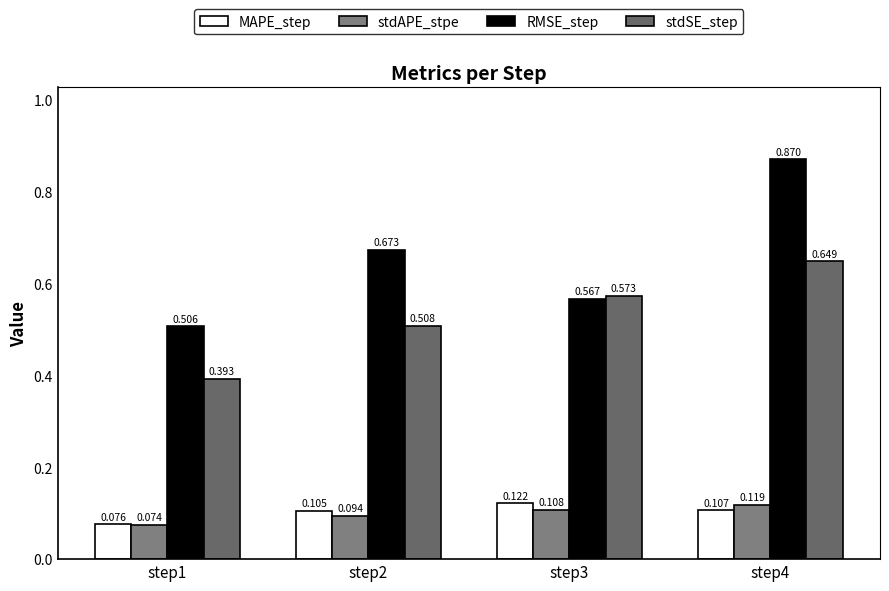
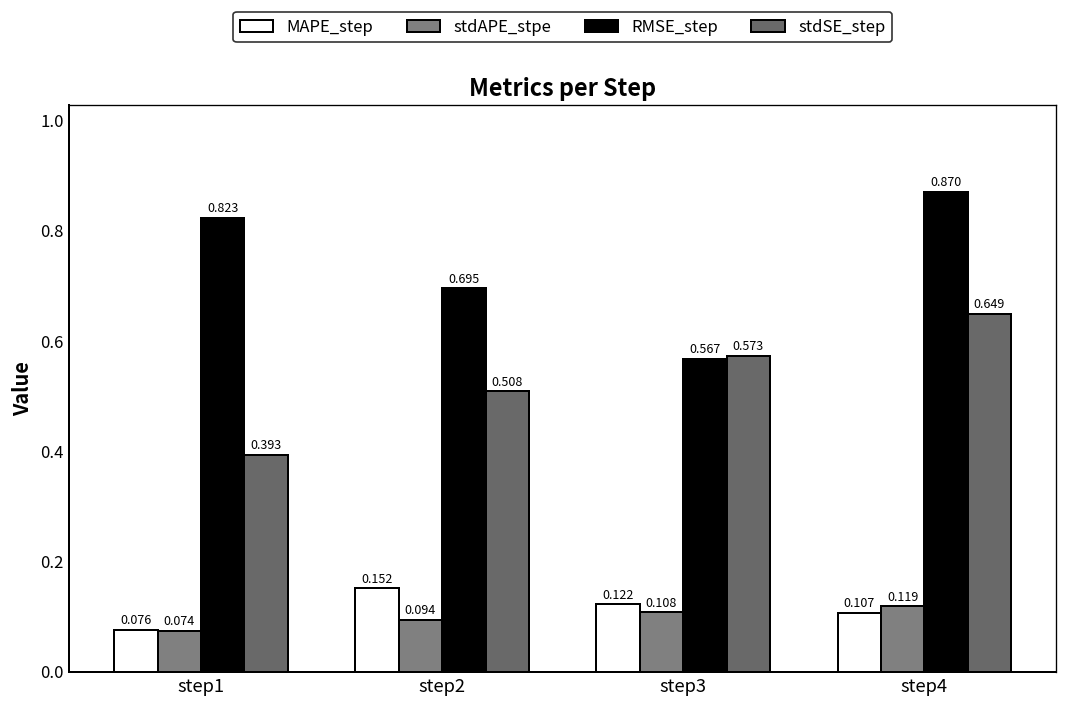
RMSE_step, step1: 0.506 -> 0.823
MAPE_step, step2: 0.105 -> 0.152
RMSE_step, step2: 0.673 -> 0.695
